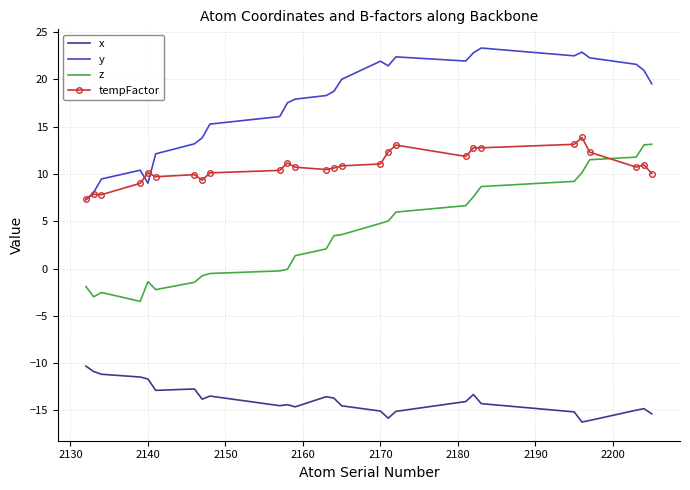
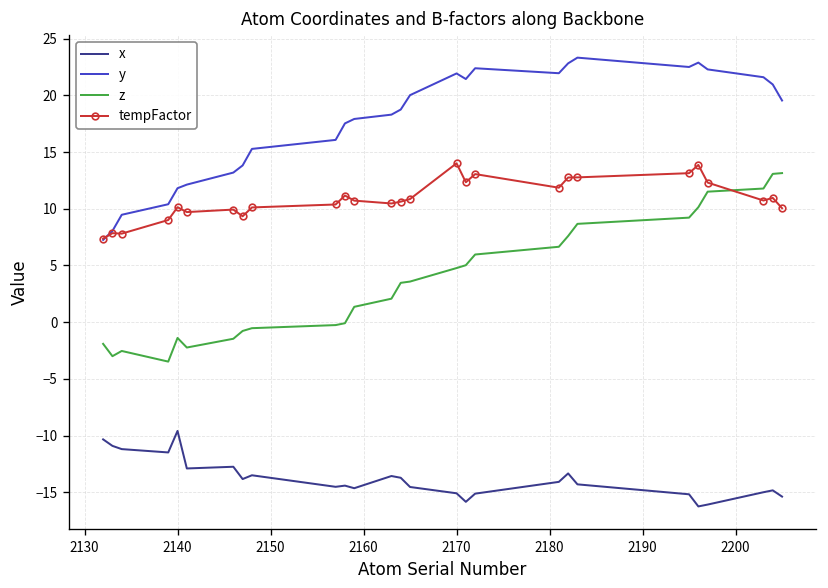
x, 2140: -12 -> -10
y, 2140: 9 -> 12
tempFactor, 2170: 11 -> 14
